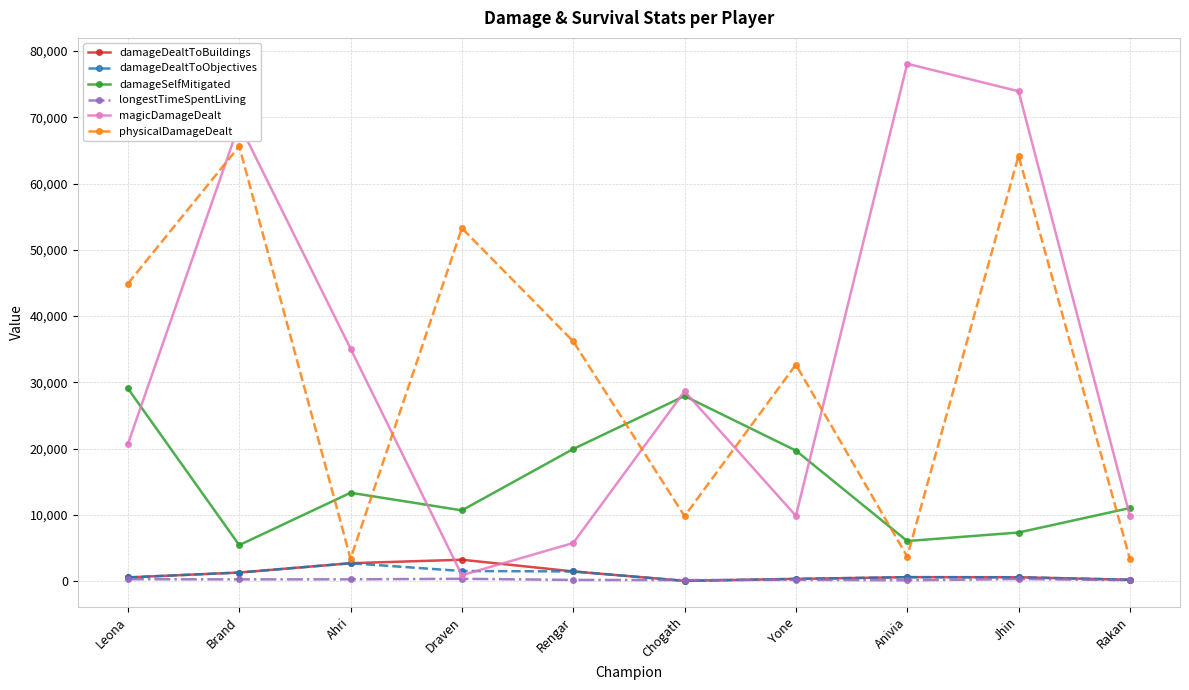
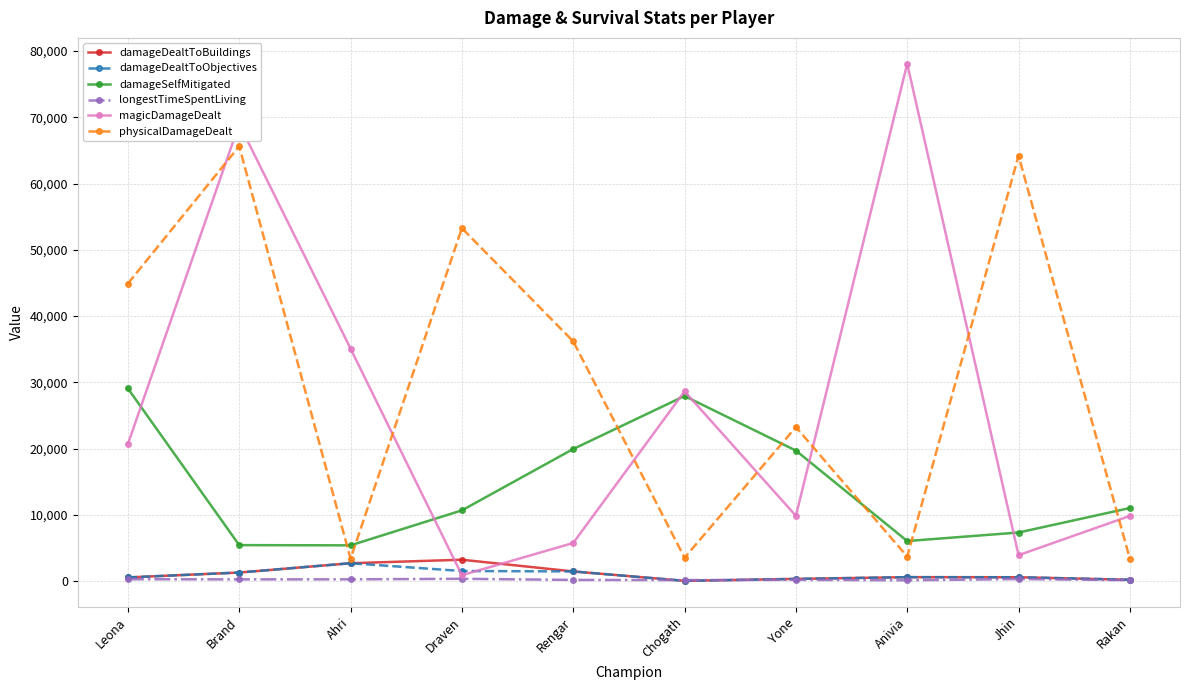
damageSelfMitigated, Ahri: 13,000 -> 5,000
physicalDamageDealt, Chogath: 10,000 -> 4,000
physicalDamageDealt, Yone: 33,000 -> 23,000
magicDamageDealt, Jhin: 74,000 -> 4,000
